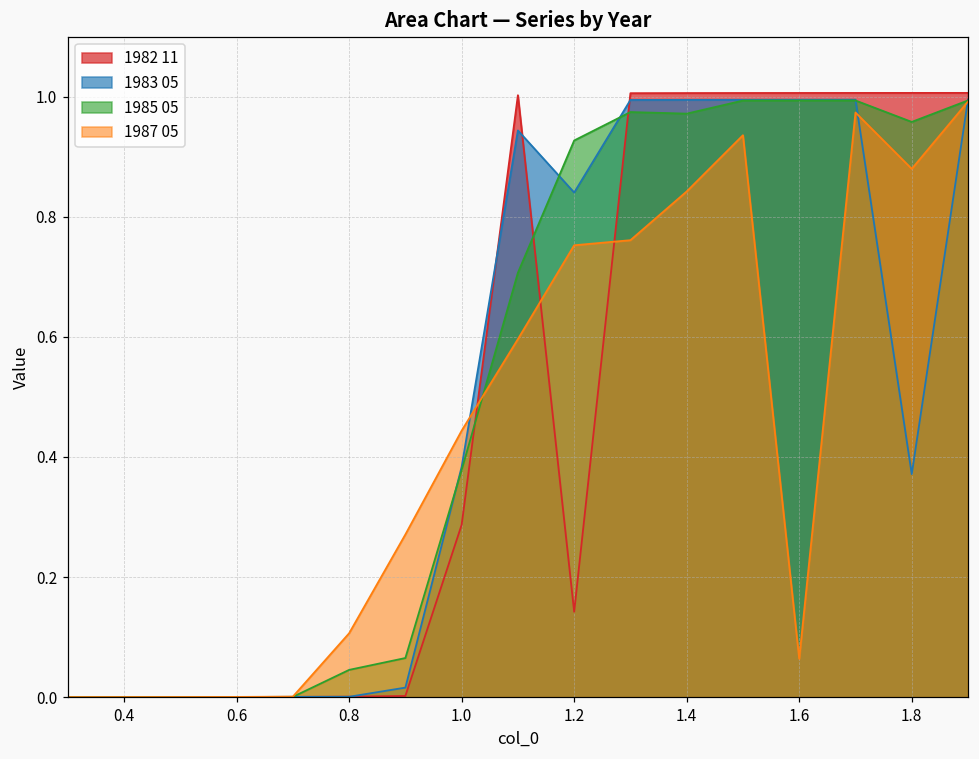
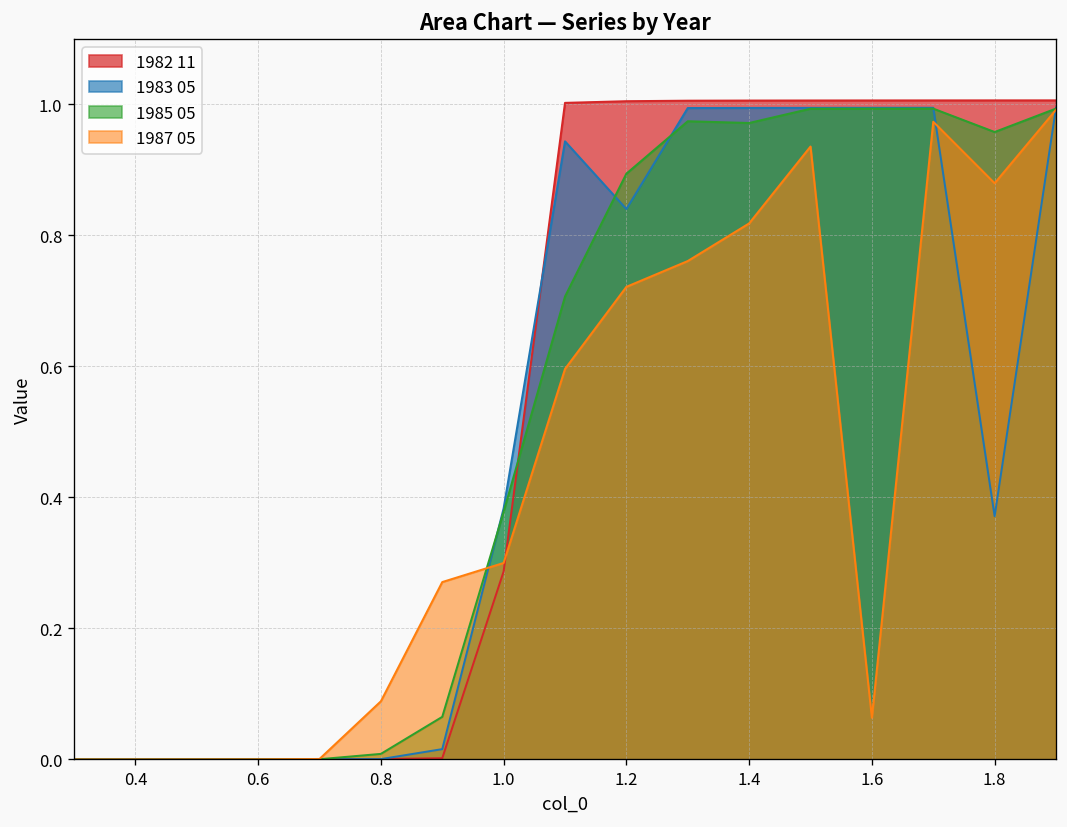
1985 05, 0.8: 0.05 -> 0.01
1987 05, 0.8: 0.11 -> 0.09
1987 05, 1.0: 0.44 -> 0.30
1982 11, 1.2: 0.14 -> 1.01
1985 05, 1.2: 0.93 -> 0.89
1987 05, 1.2: 0.75 -> 0.72
1987 05, 1.4: 0.84 -> 0.82
